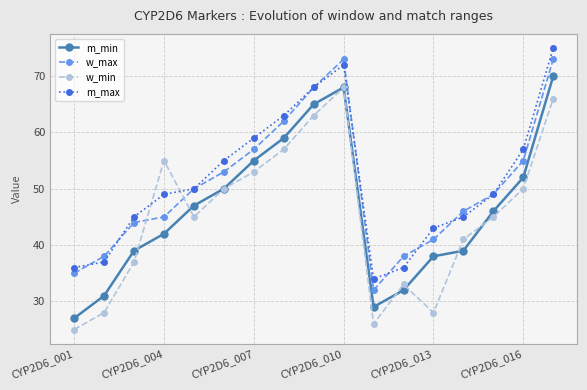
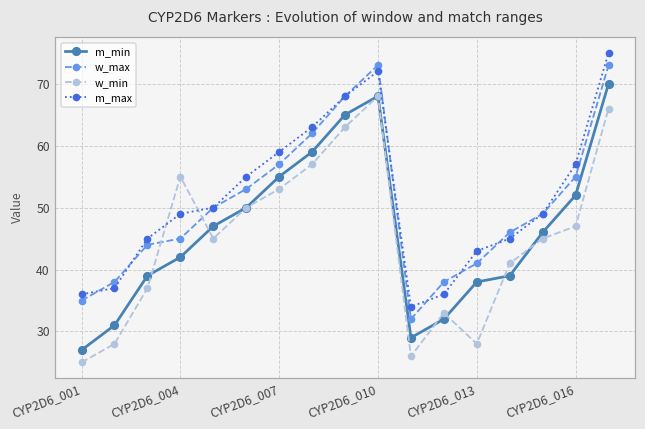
w_min, CYP2D6_016: 50 -> 47
